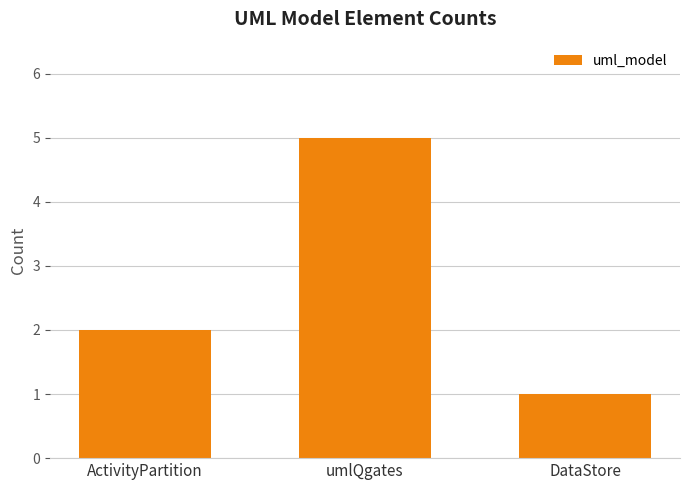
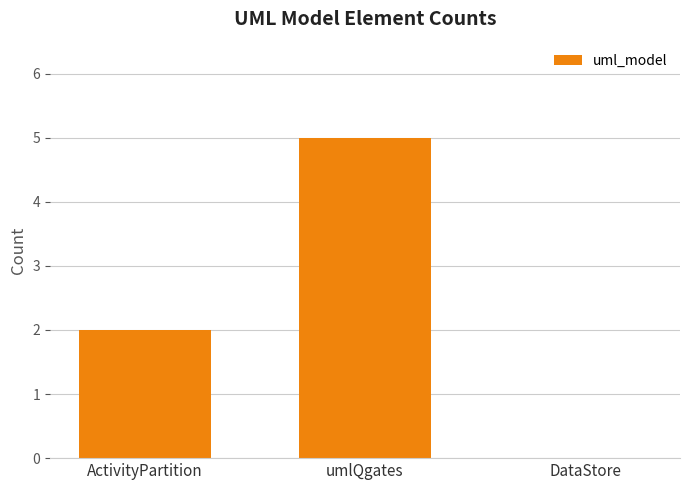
DataStore: 1 -> 0
